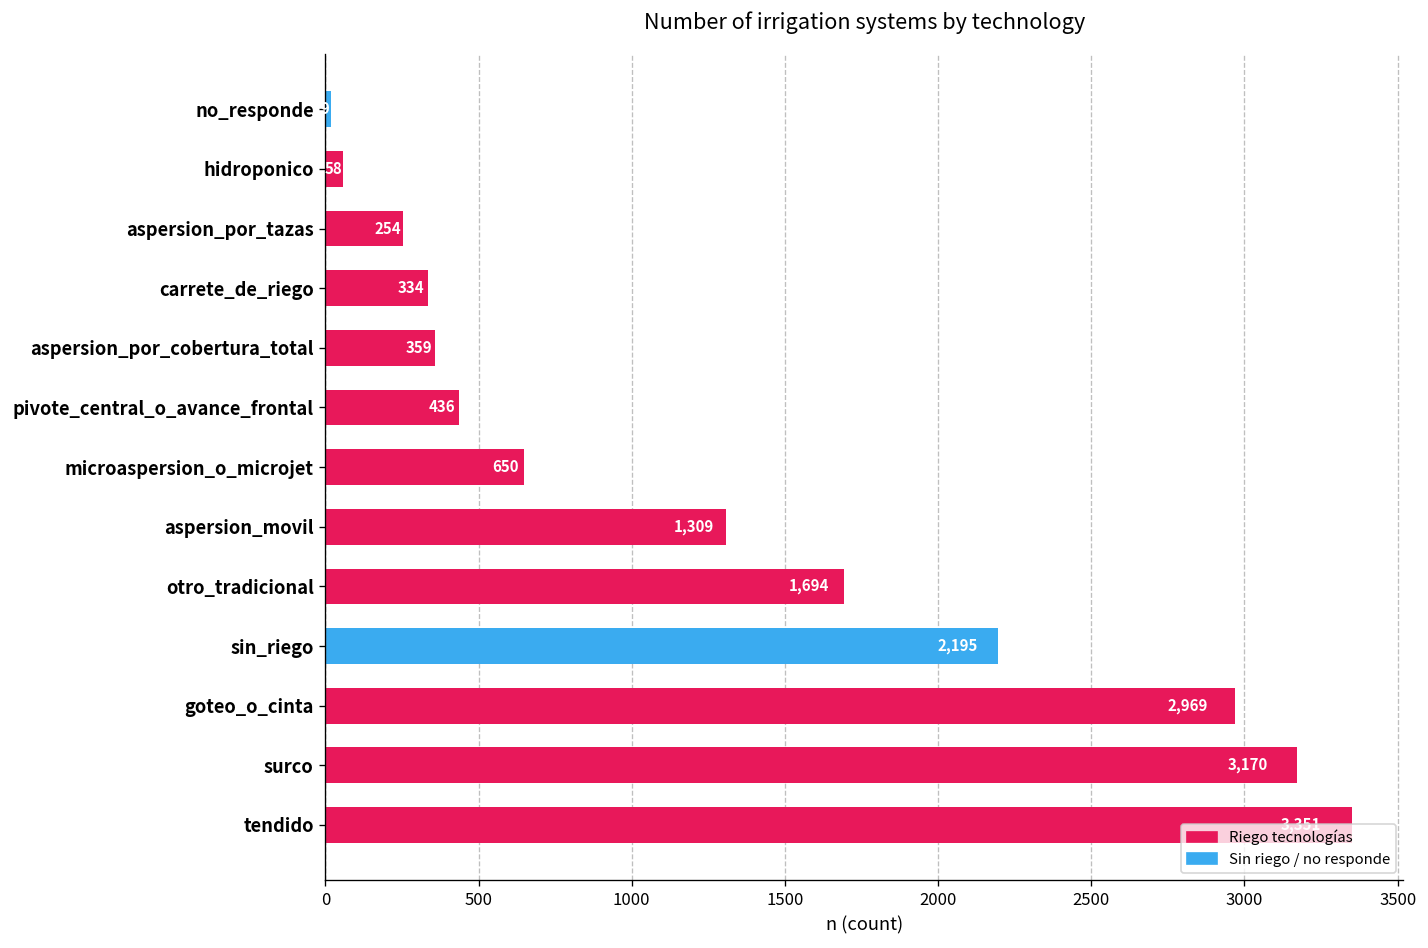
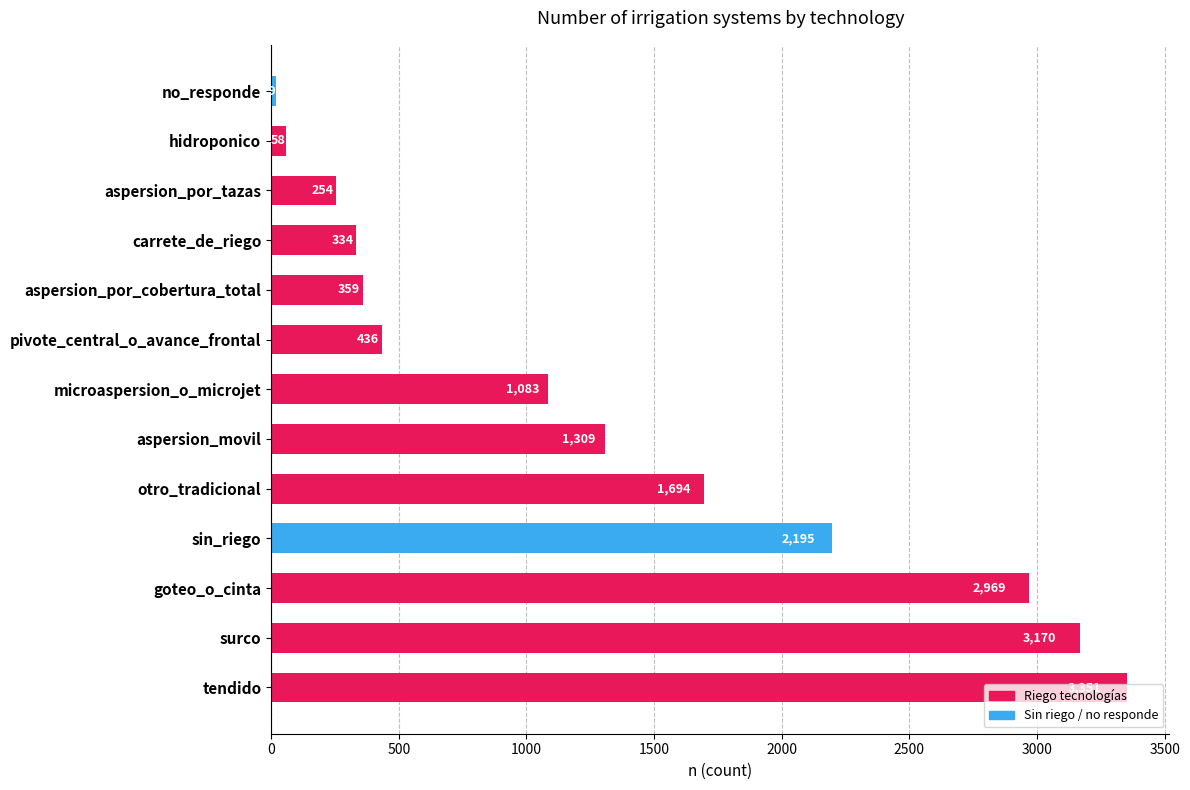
microaspersion_o_microjet: 650 -> 1,083
